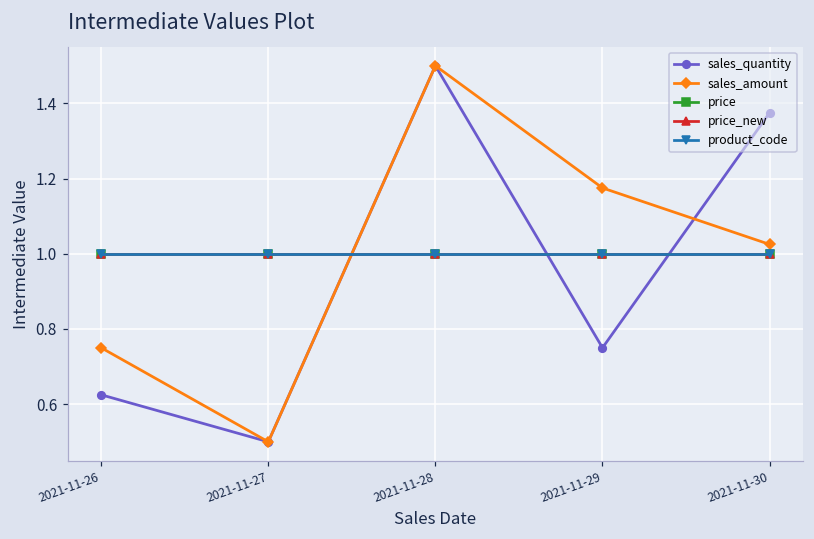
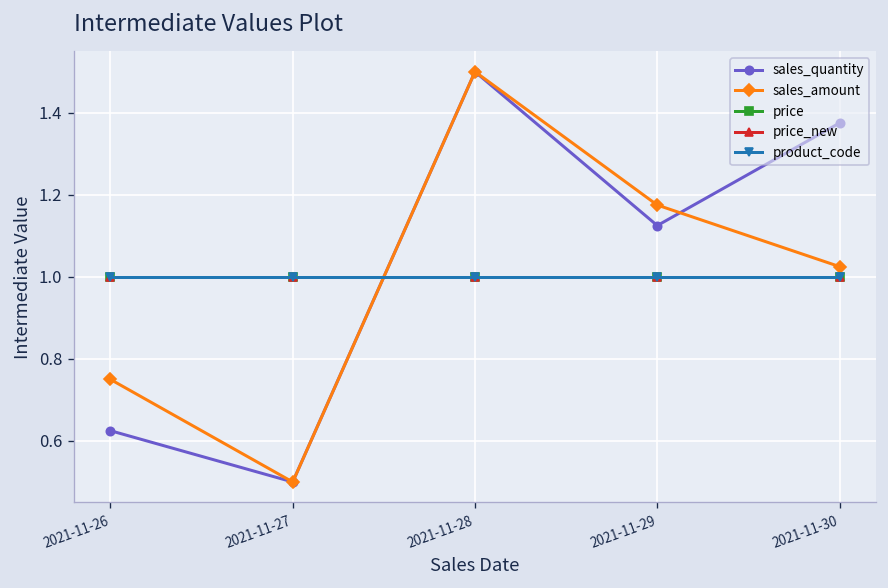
sales_quantity, 2021-11-29: 0.75 -> 1.13
